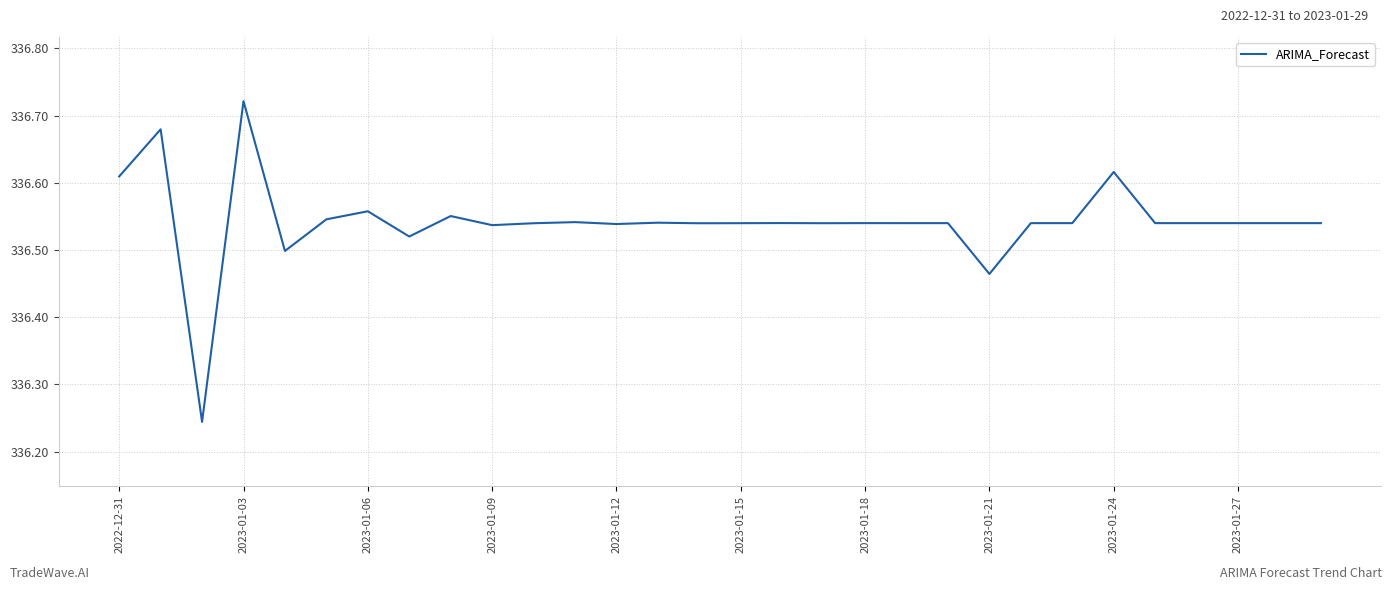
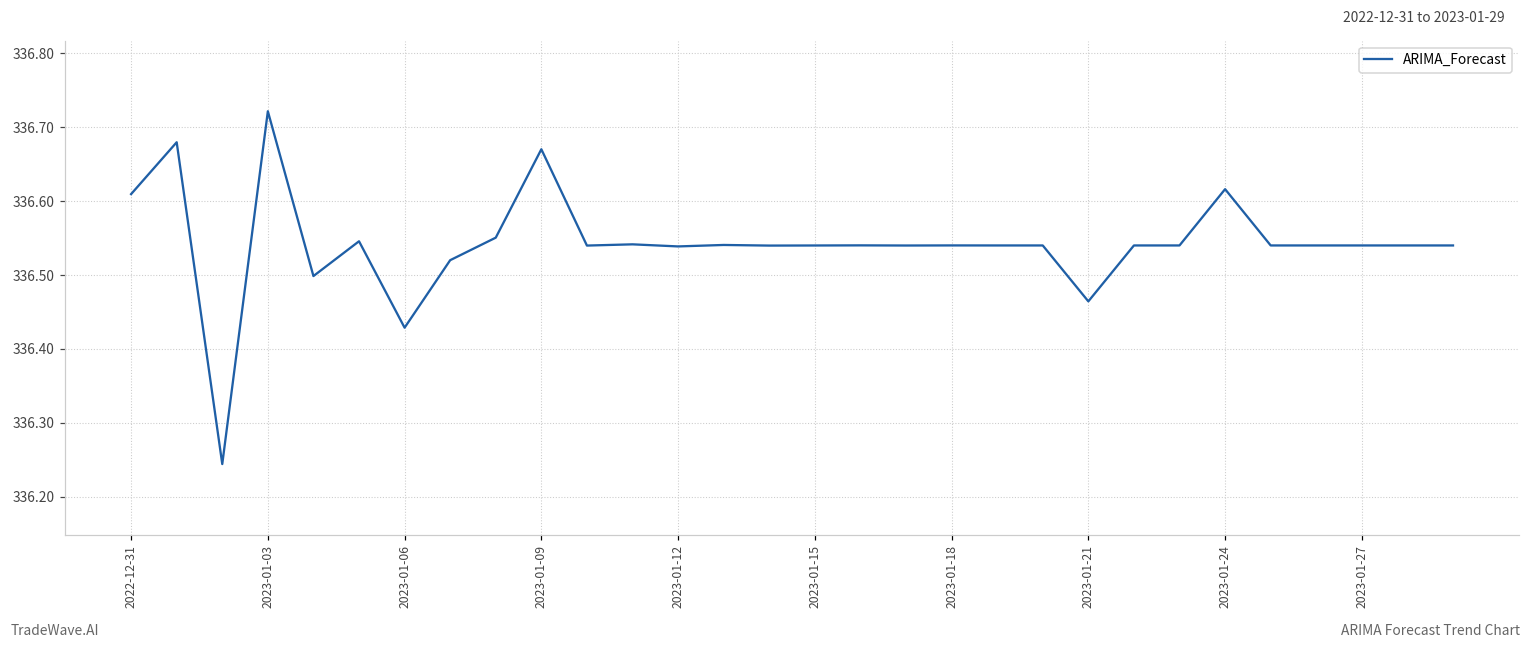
2023-01-06: 336.56 -> 336.43
2023-01-09: 336.54 -> 336.67
